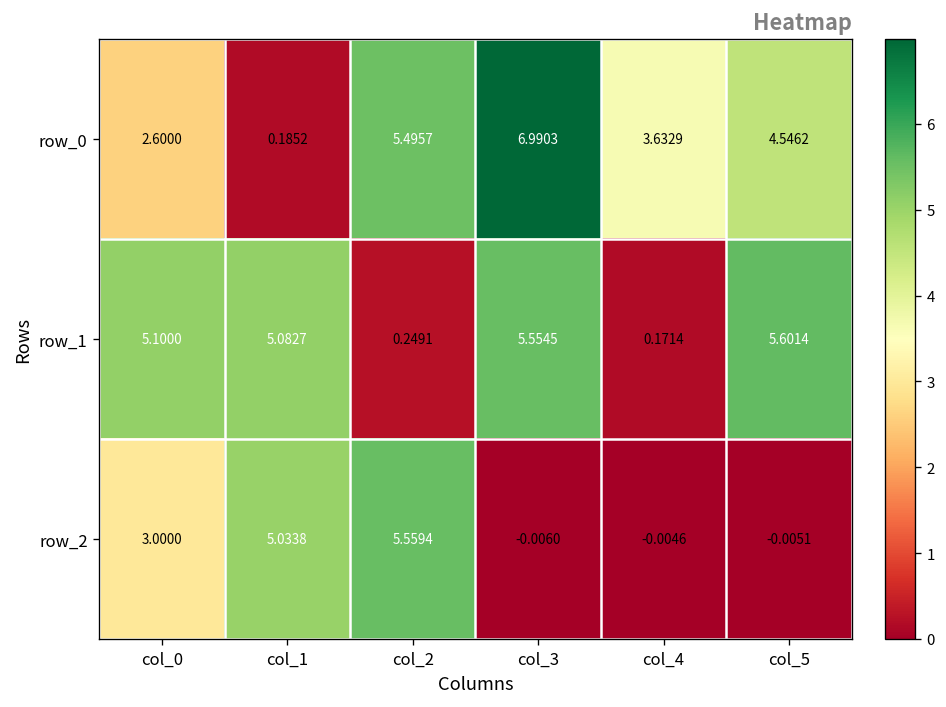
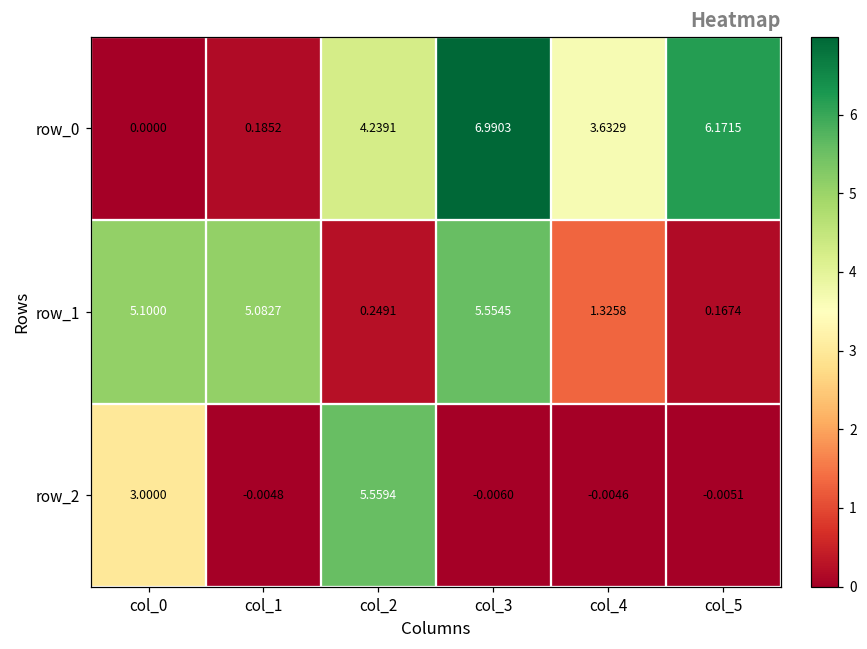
row_0, col_0: 2.6000 -> 0.0000
row_0, col_2: 5.4957 -> 4.2391
row_0, col_5: 4.5462 -> 6.1715
row_1, col_4: 0.1714 -> 1.3258
row_1, col_5: 5.6014 -> 0.1674
row_2, col_1: 5.0338 -> -0.0048
